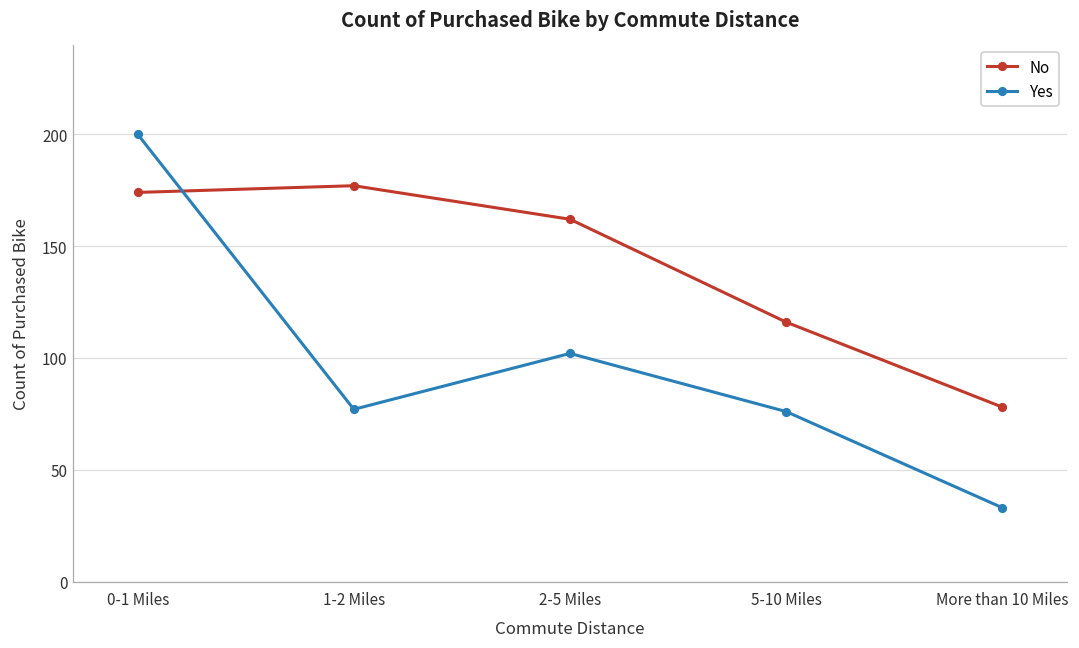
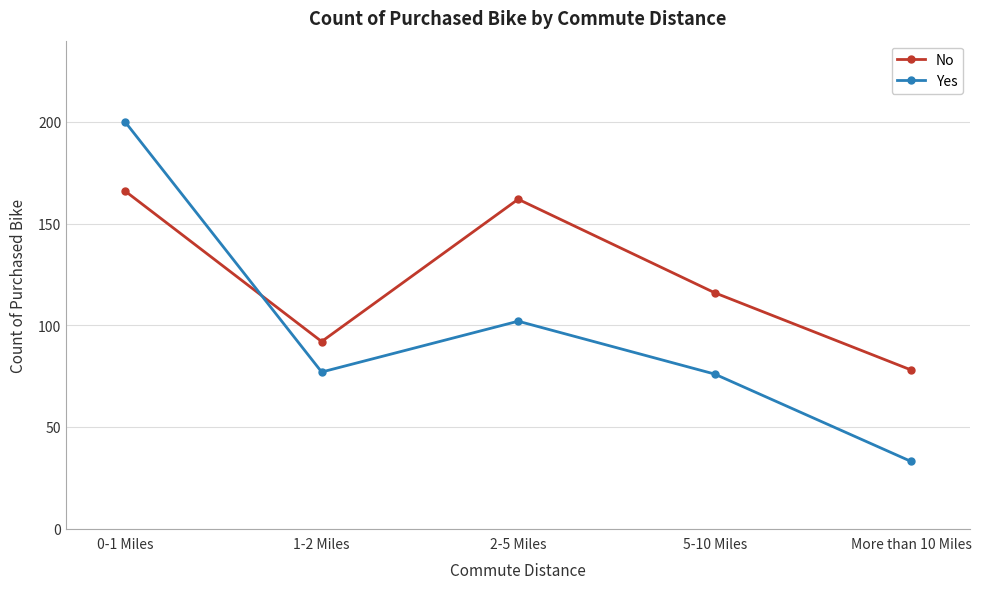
No, 0-1 Miles: 174 -> 166
No, 1-2 Miles: 177 -> 92
